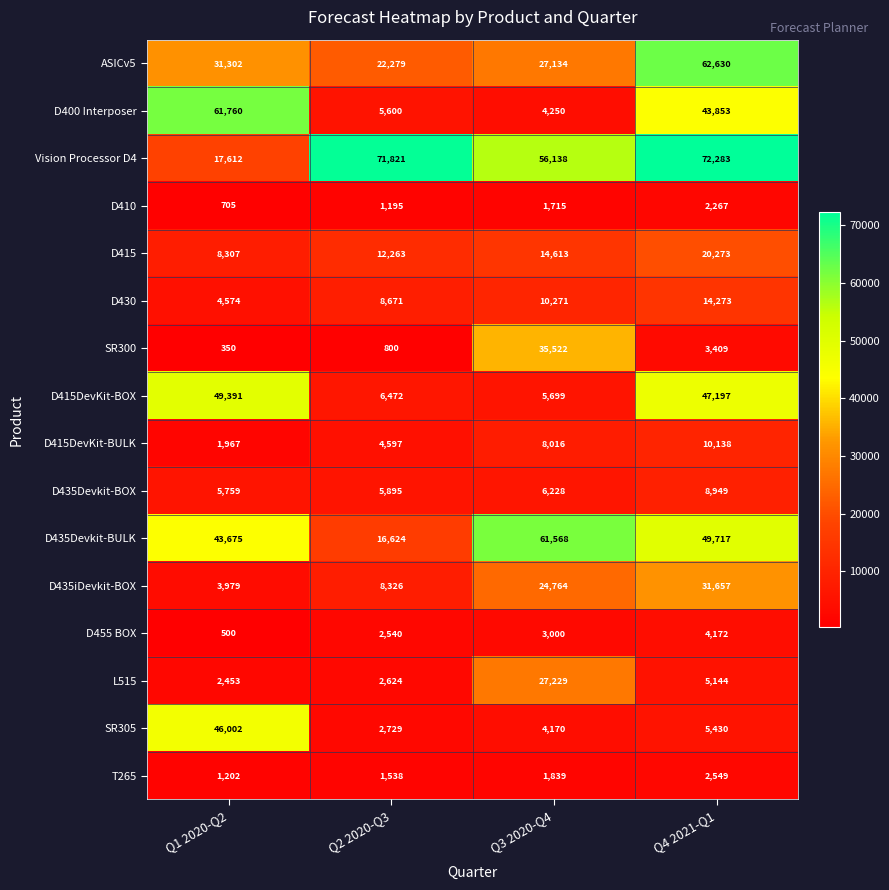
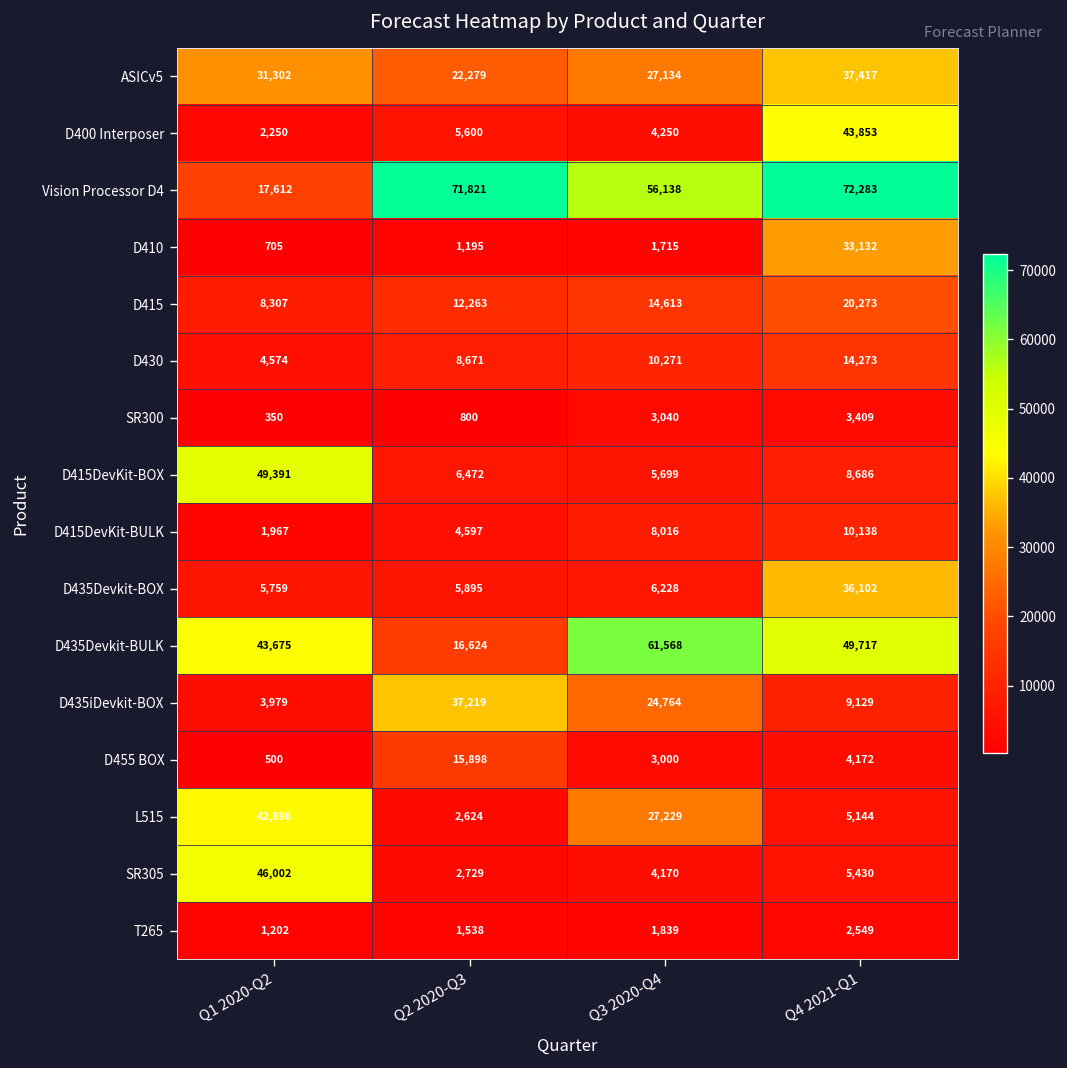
ASICv5, Q4 2021-Q1: 62,630 -> 37,417
D400 Interposer, Q1 2020-Q2: 61,760 -> 2,250
D410, Q4 2021-Q1: 2,267 -> 33,132
SR300, Q3 2020-Q4: 35,522 -> 3,040
D415DevKit-BOX, Q4 2021-Q1: 47,197 -> 8,686
D435Devkit-BOX, Q4 2021-Q1: 8,949 -> 36,102
D435iDevkit-BOX, Q2 2020-Q3: 8,326 -> 37,219
D435iDevkit-BOX, Q4 2021-Q1: 31,657 -> 9,129
D455 BOX, Q2 2020-Q3: 2,540 -> 15,898
L515, Q1 2020-Q2: 2,453 -> 42,896
